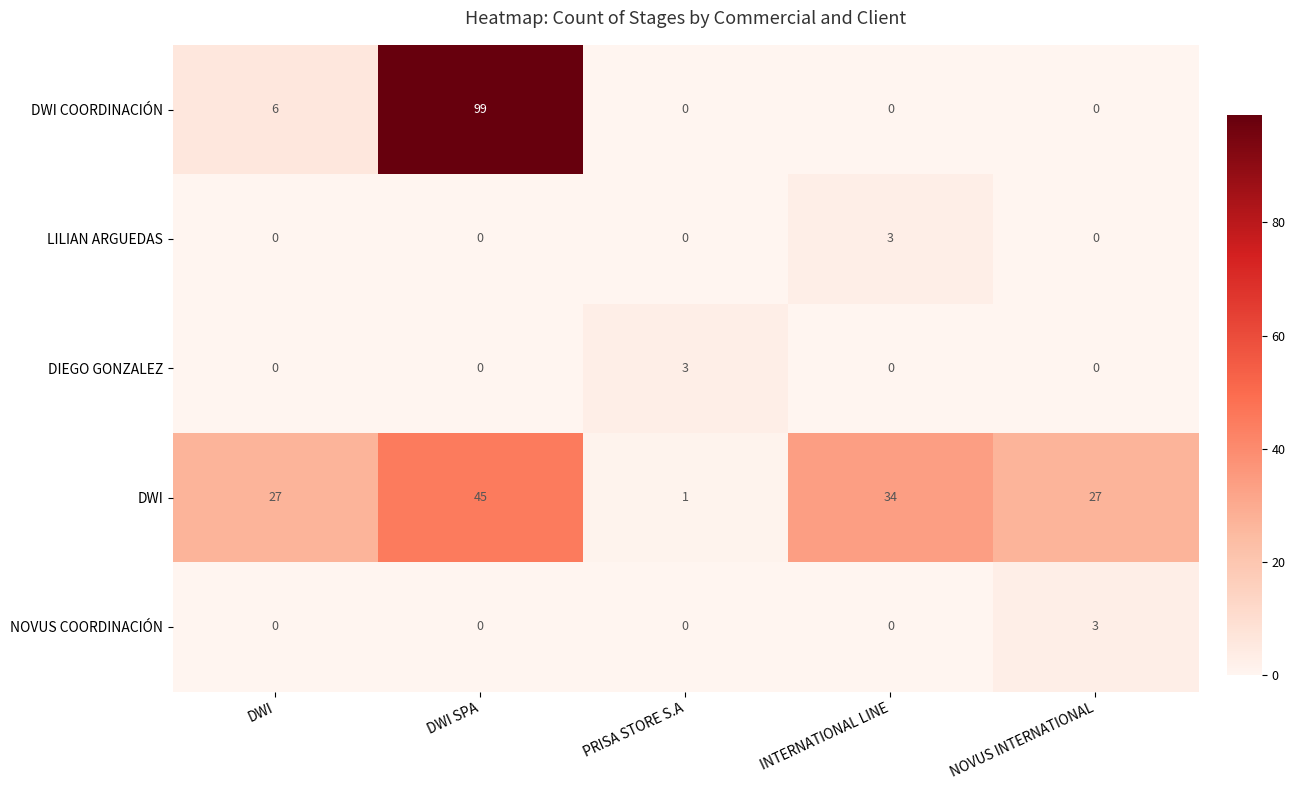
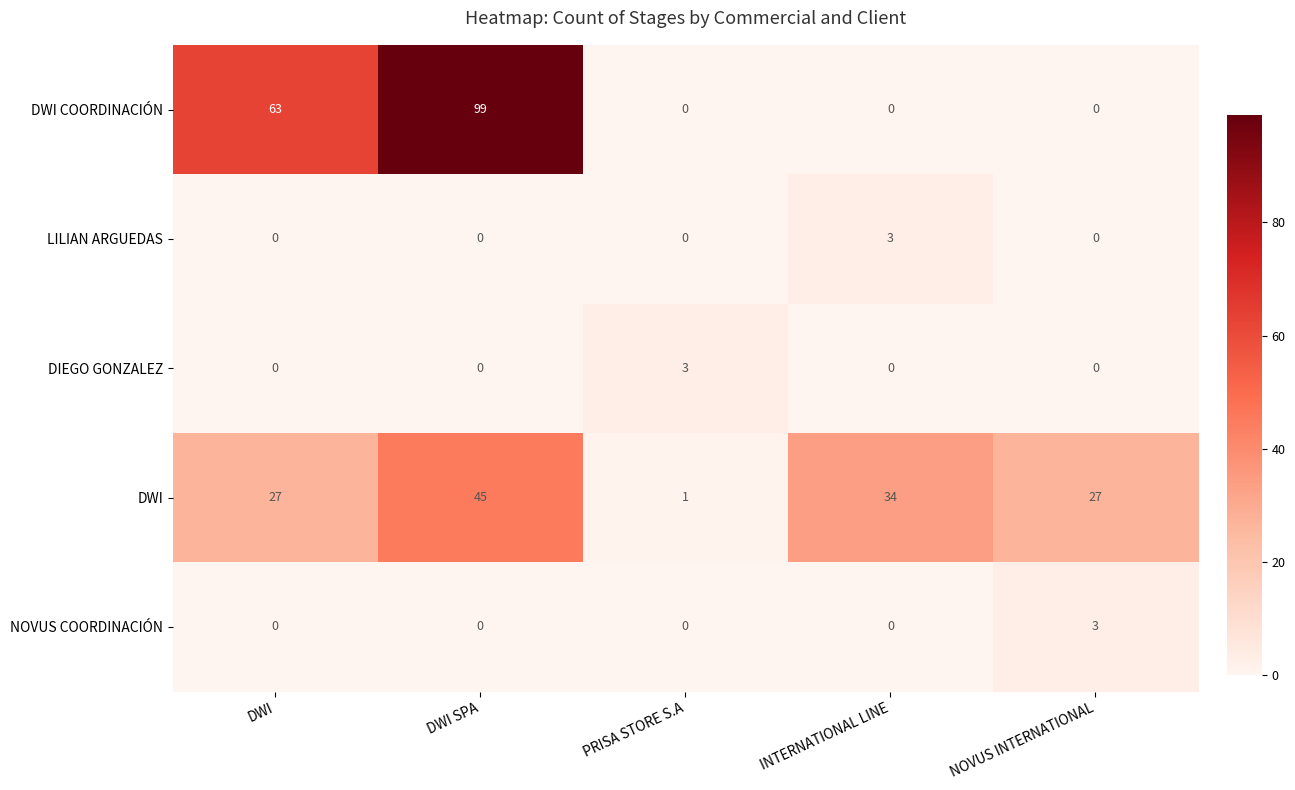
DWI COORDINACIÓN, DWI: 6 -> 63
